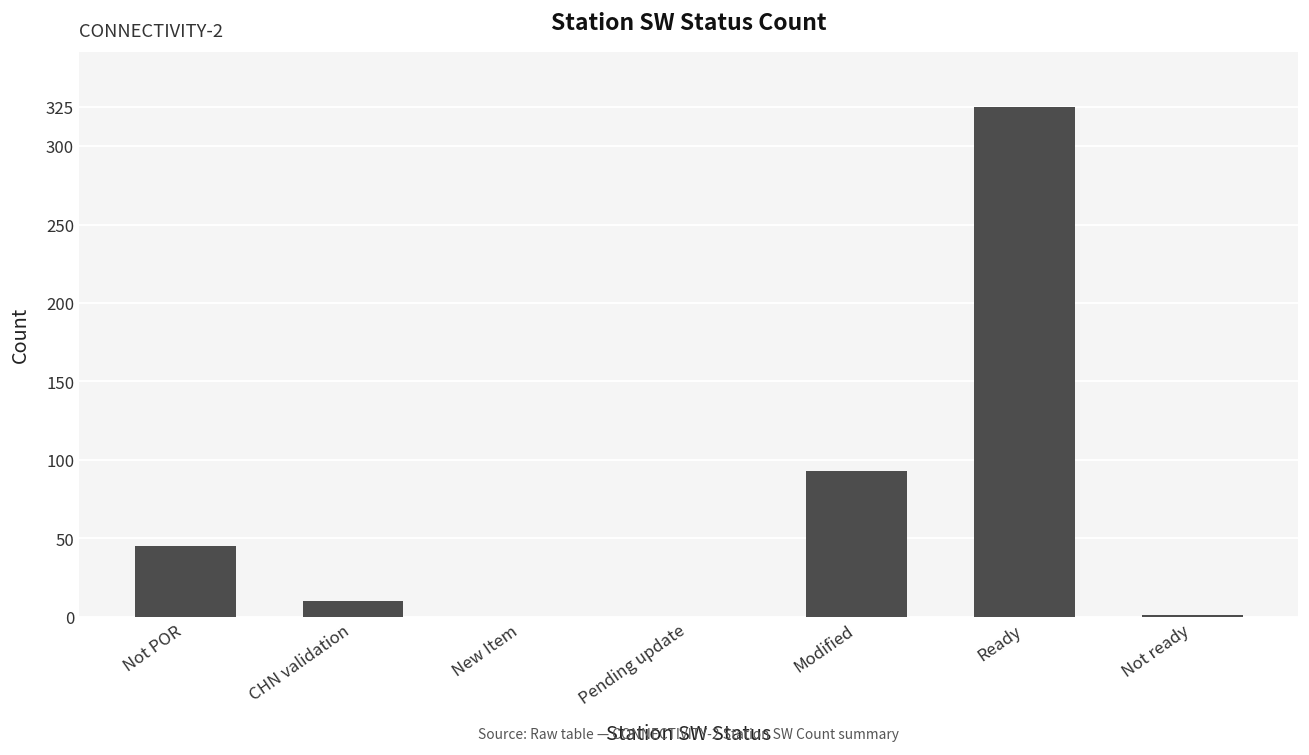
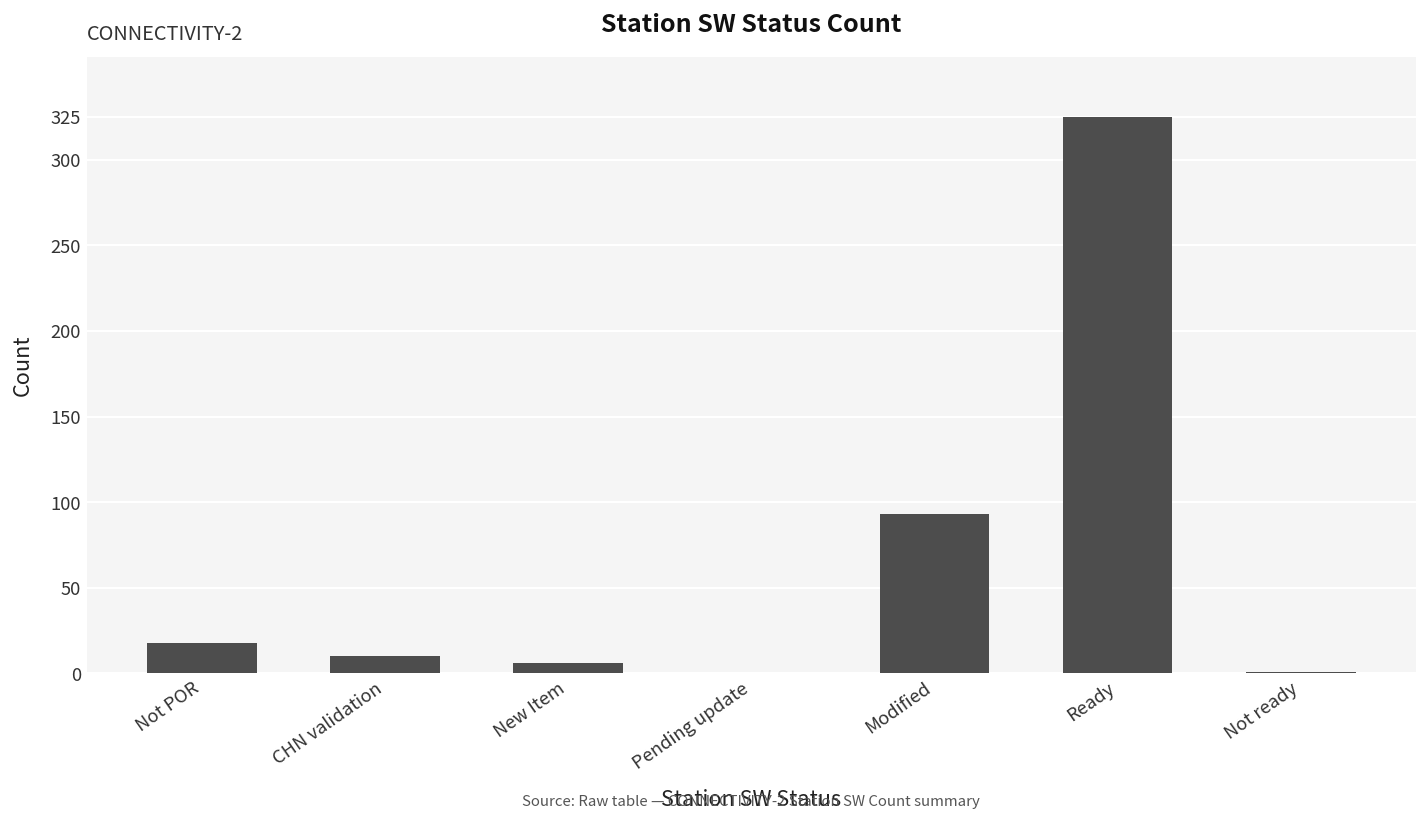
Not POR: 45 -> 18
New Item: 0 -> 6
